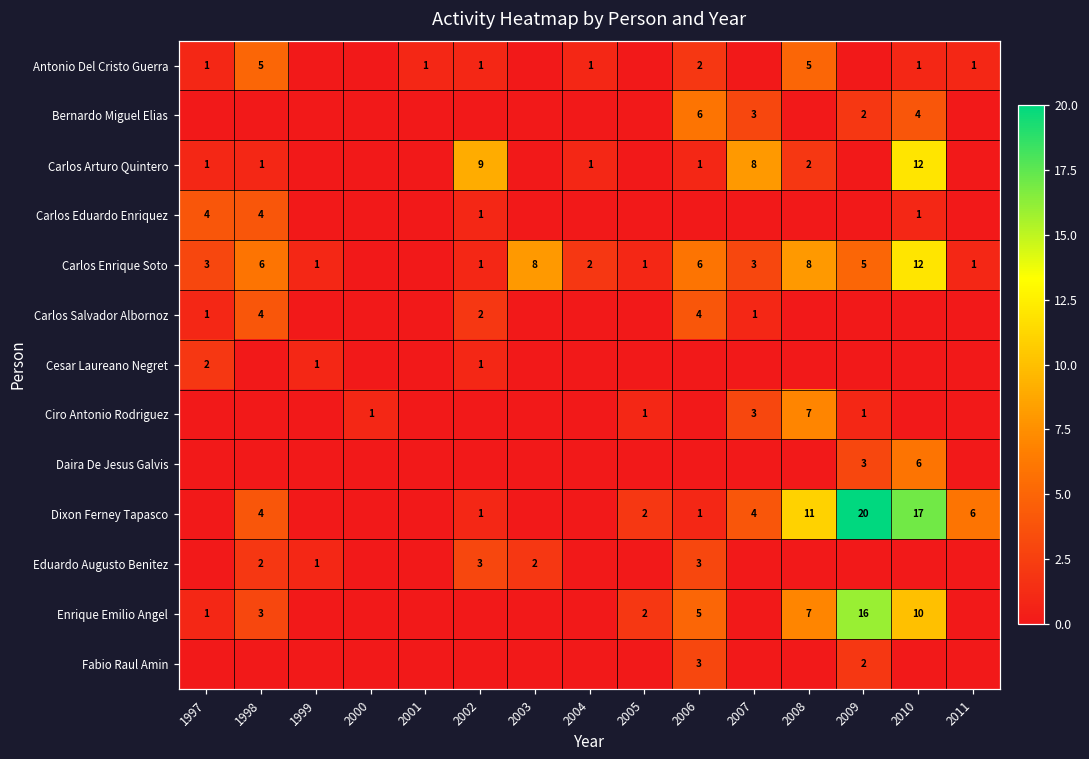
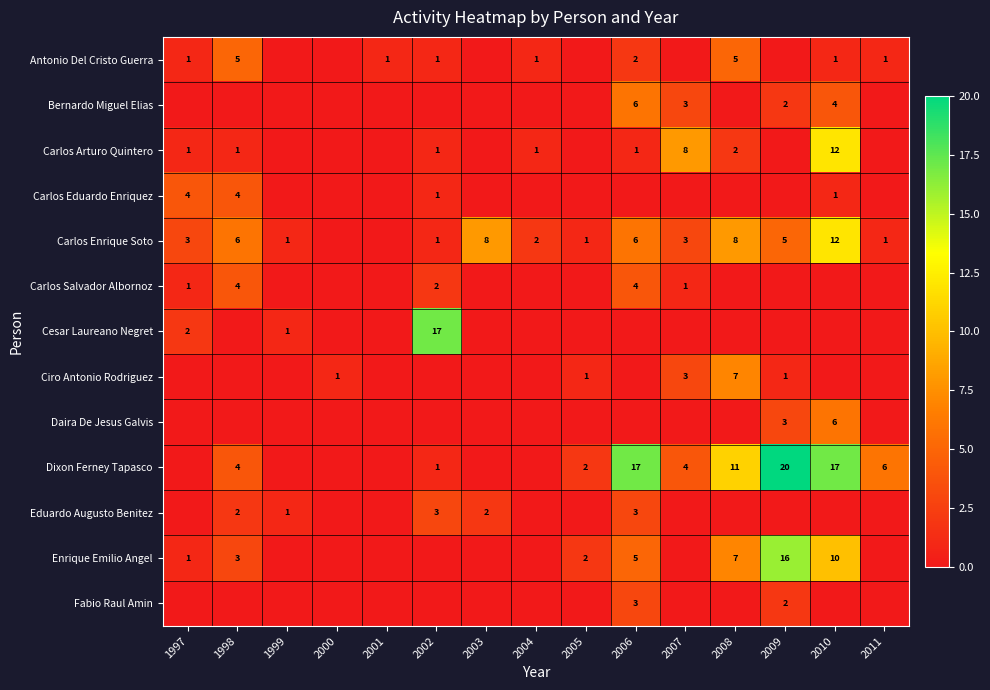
Carlos Arturo Quintero, 2002: 9 -> 1
Cesar Laureano Negret, 2002: 1 -> 17
Dixon Ferney Tapasco, 2006: 1 -> 17
